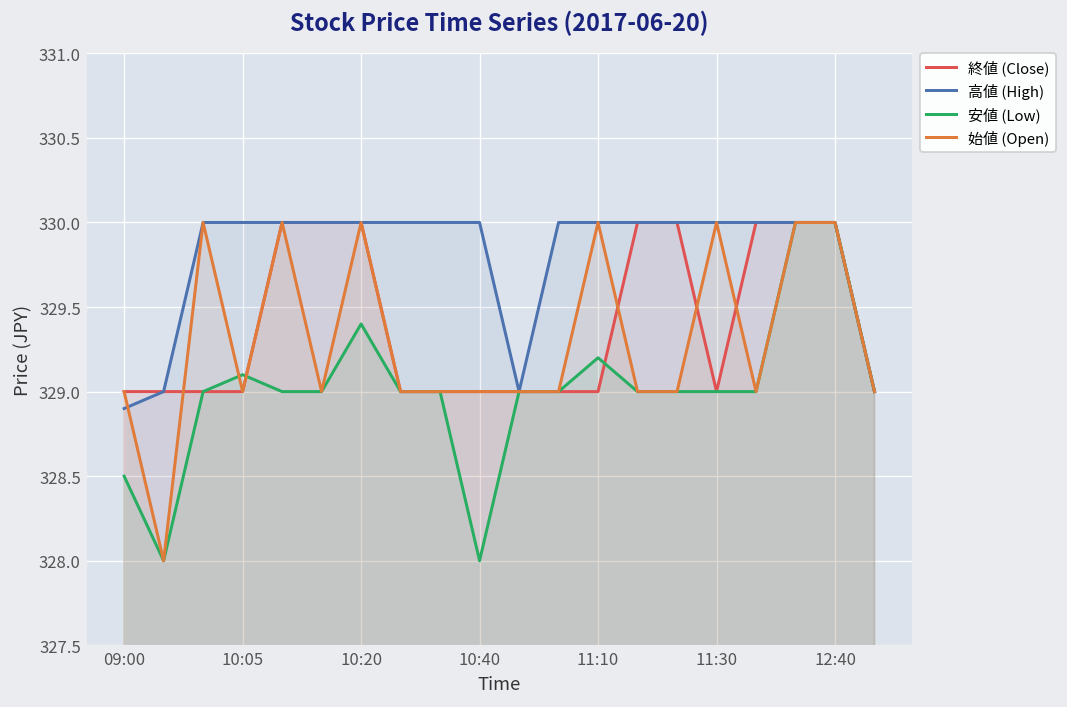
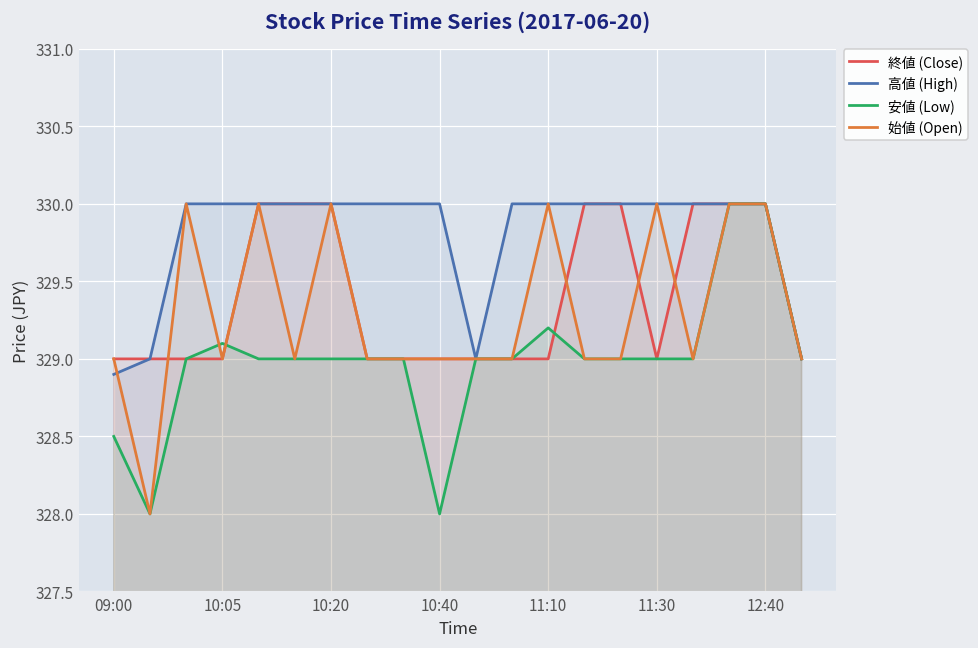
安値 (Low), 10:20: 329.4 -> 329.0
